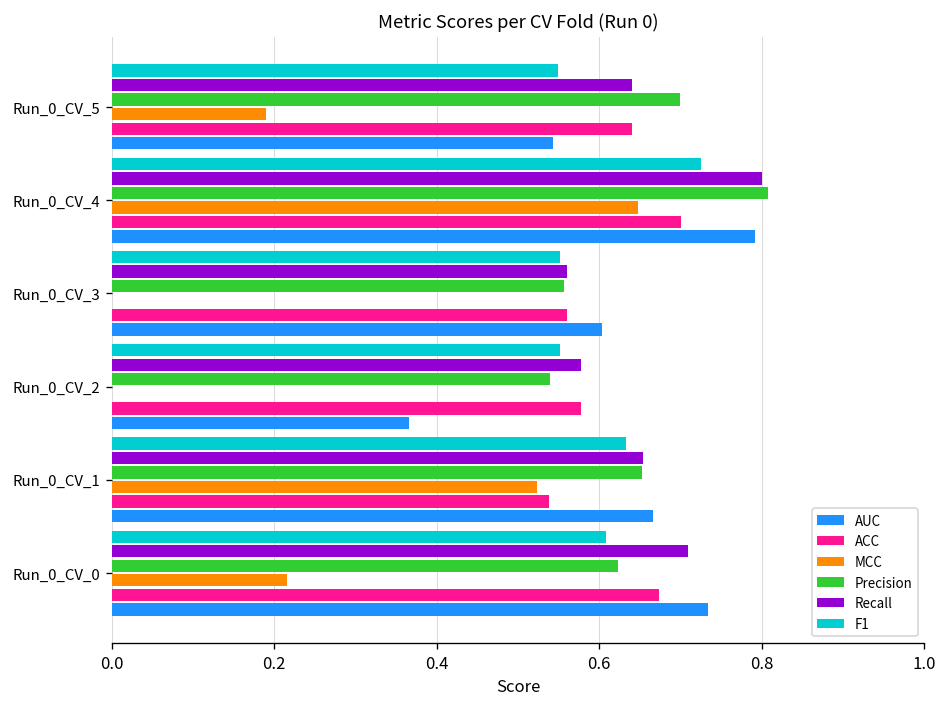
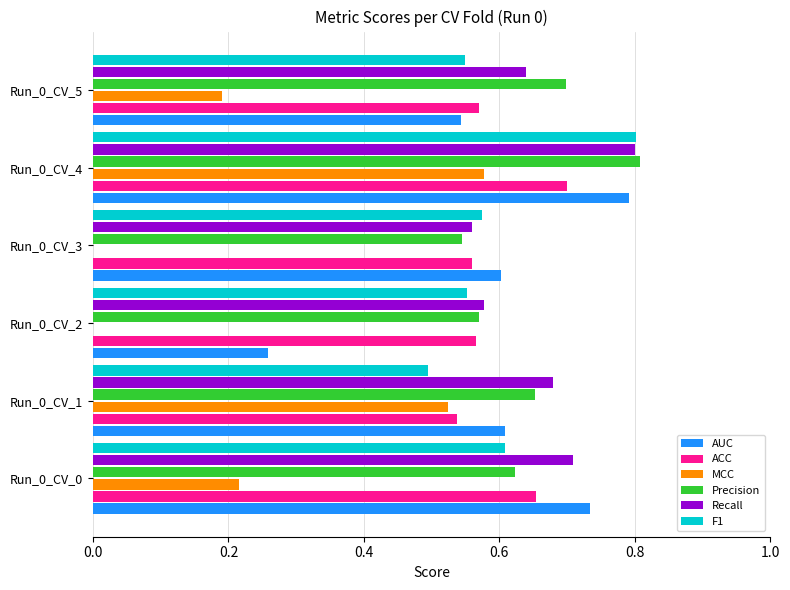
ACC, Run_0_CV_5: 0.64 -> 0.57
F1, Run_0_CV_4: 0.73 -> 0.80
MCC, Run_0_CV_4: 0.65 -> 0.58
F1, Run_0_CV_3: 0.55 -> 0.57
Precision, Run_0_CV_3: 0.56 -> 0.55
Precision, Run_0_CV_2: 0.54 -> 0.57
ACC, Run_0_CV_2: 0.58 -> 0.57
AUC, Run_0_CV_2: 0.37 -> 0.26
F1, Run_0_CV_1: 0.63 -> 0.50
Recall, Run_0_CV_1: 0.65 -> 0.68
AUC, Run_0_CV_1: 0.67 -> 0.61
ACC, Run_0_CV_0: 0.67 -> 0.65
